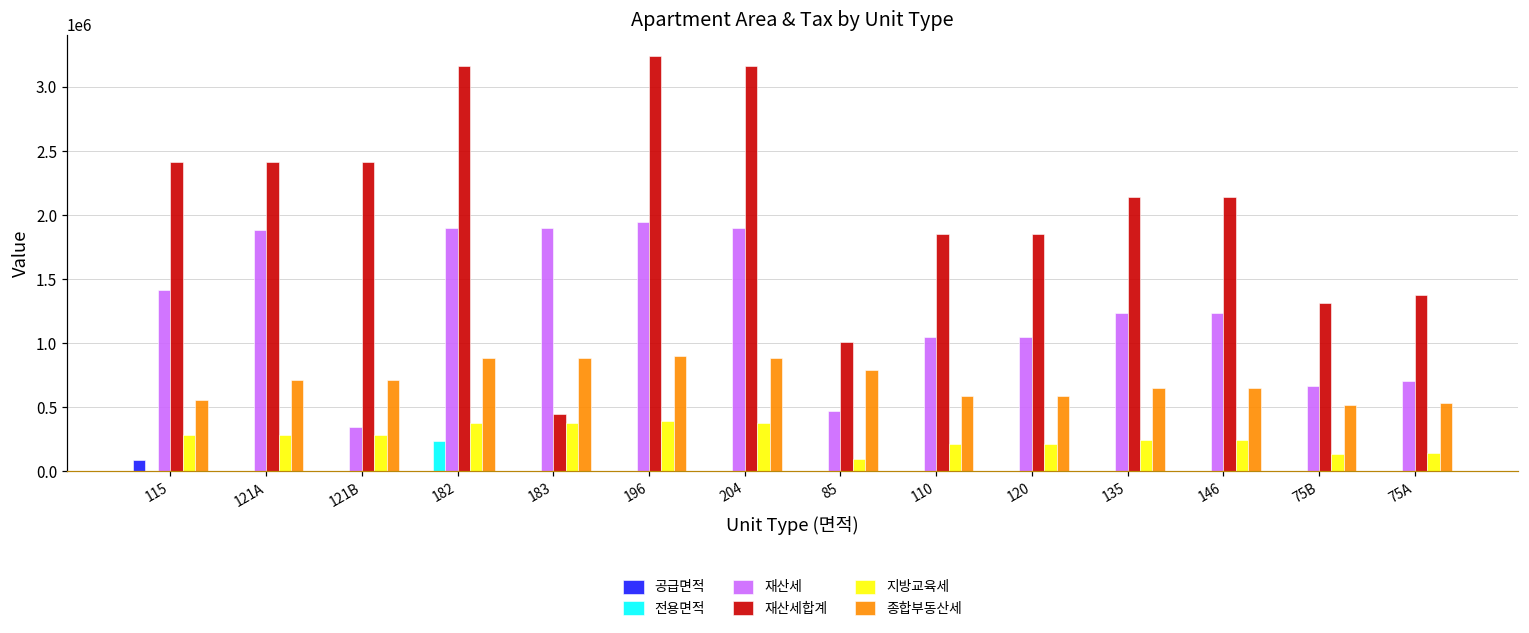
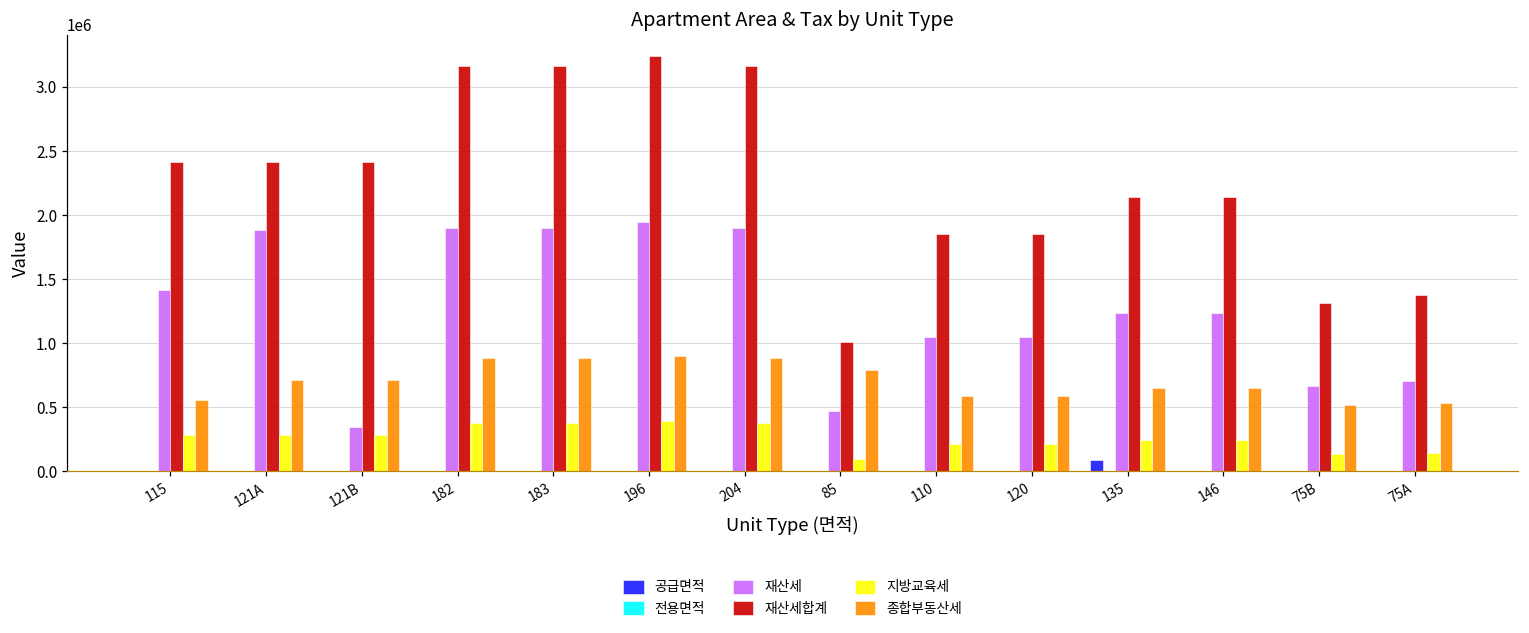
공급면적, 115: 90000 -> 0
전용면적, 182: 240000 -> 0
재산세합계, 183: 440000 -> 3160000
공급면적, 135: 0 -> 90000
